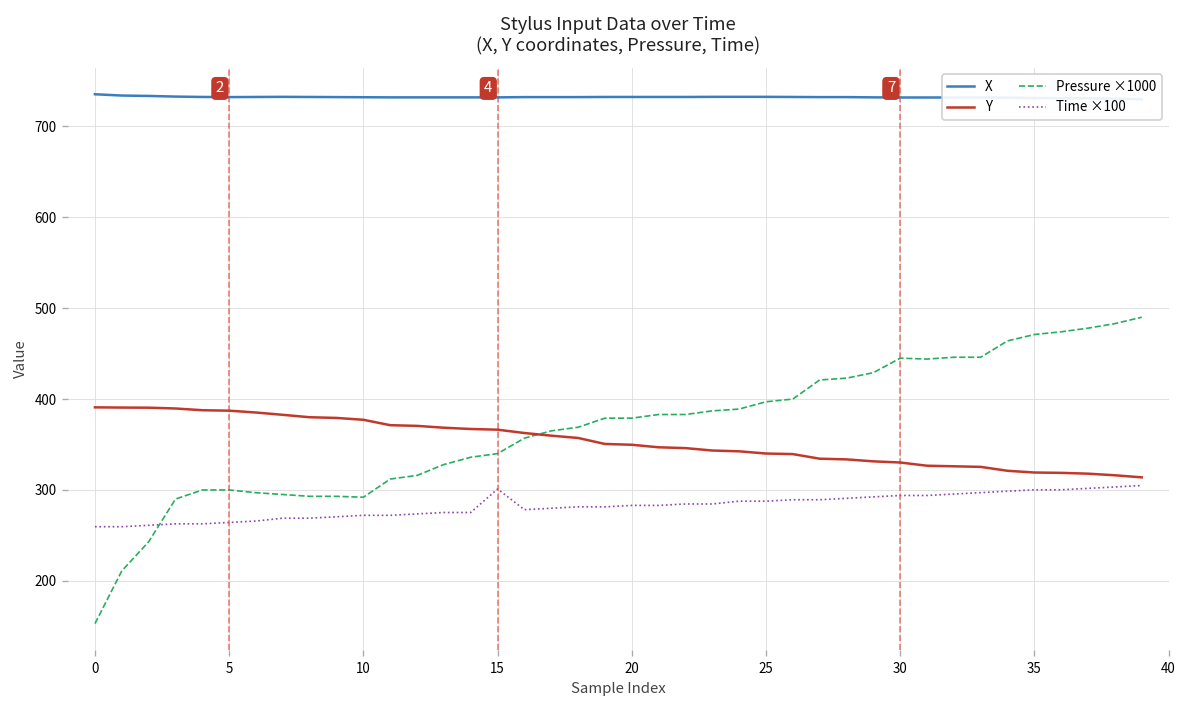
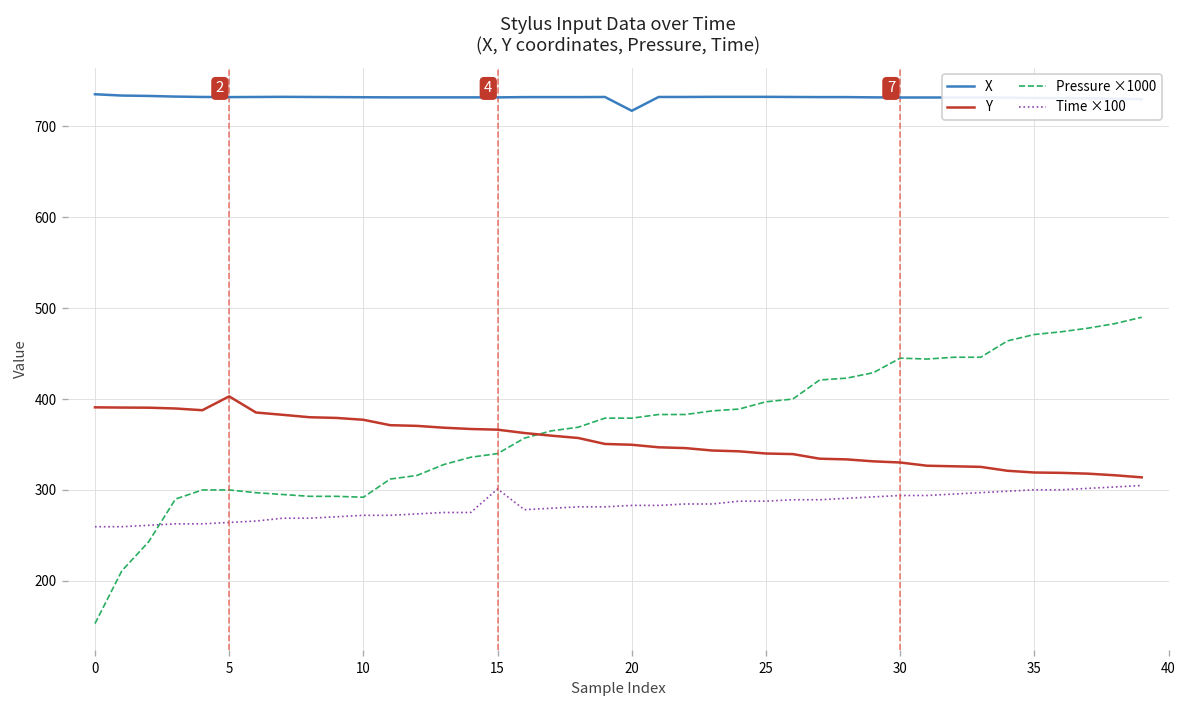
Y, 5: 390 -> 400
X, 20: 730 -> 720
